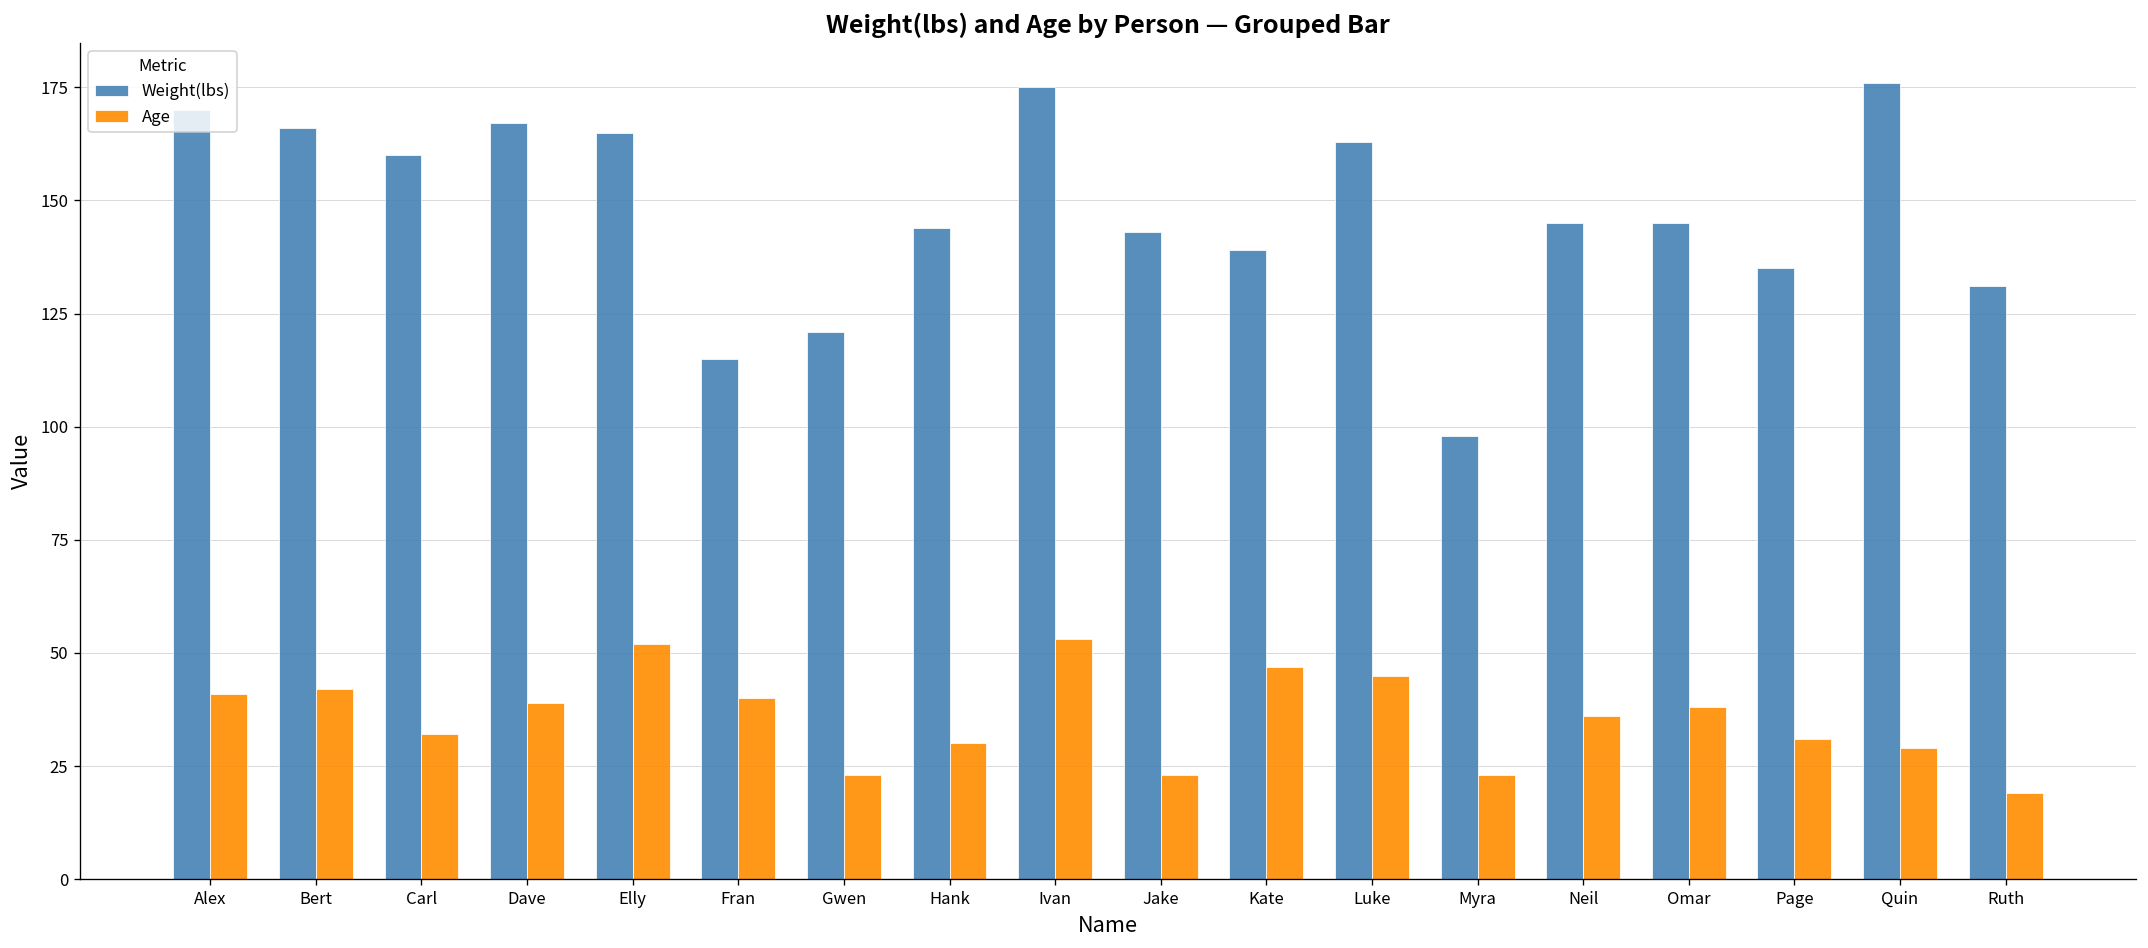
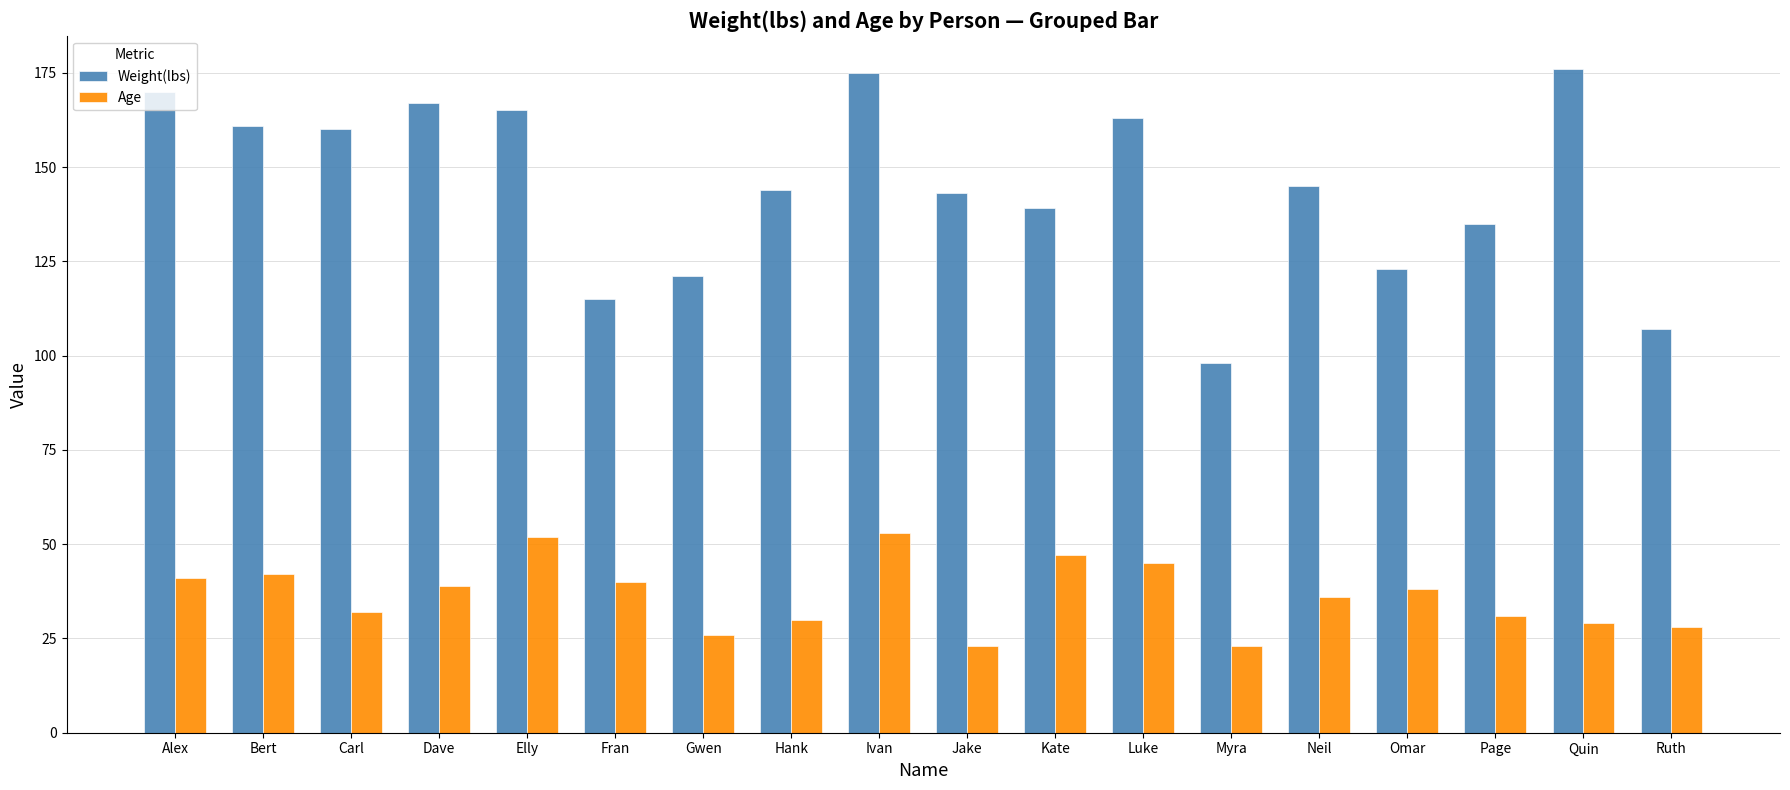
Weight(lbs), Bert: 166 -> 161
Age, Gwen: 23 -> 26
Weight(lbs), Omar: 145 -> 123
Weight(lbs), Ruth: 131 -> 107
Age, Ruth: 19 -> 28
